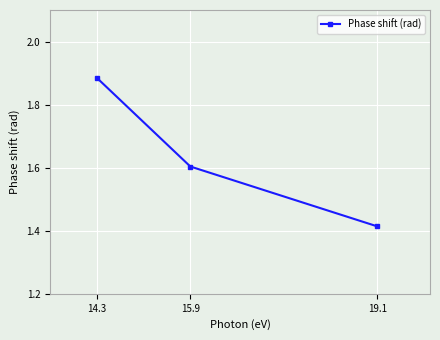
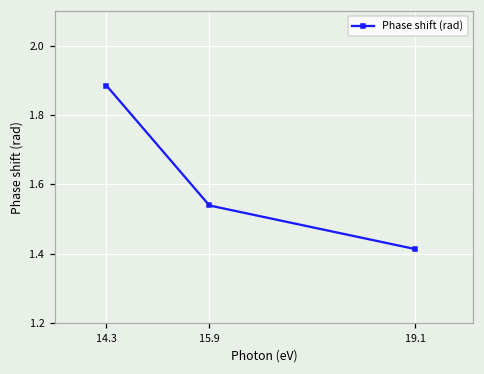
15.9: 1.60 -> 1.54
